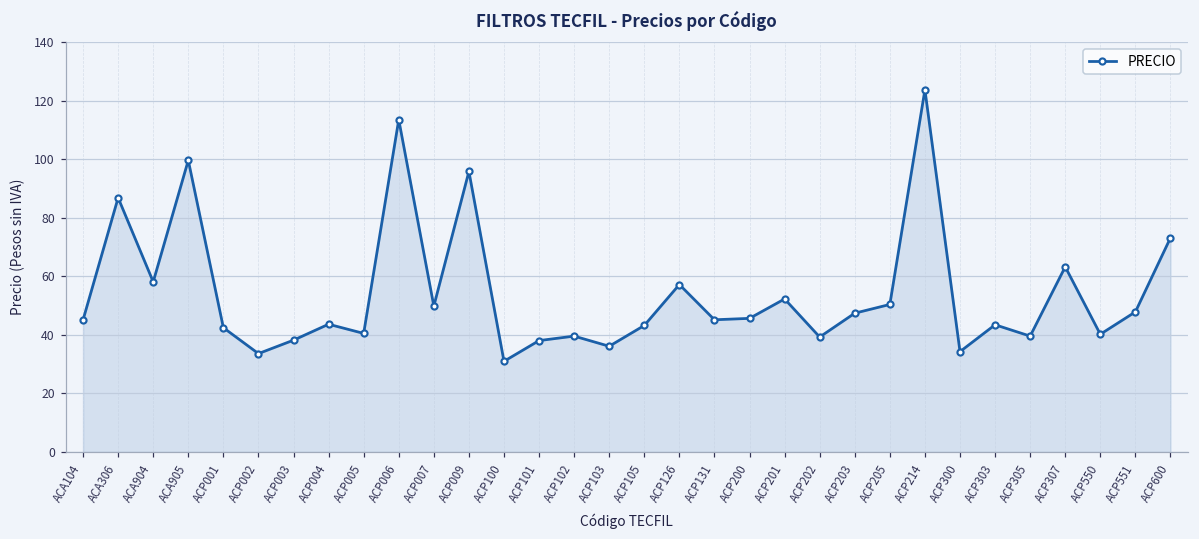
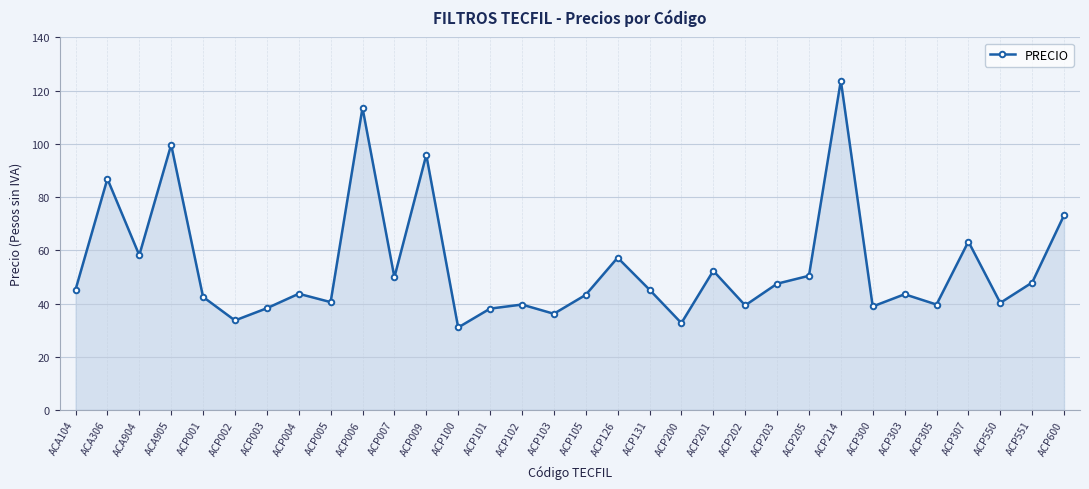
ACP200: 46 -> 33
ACP300: 34 -> 39
